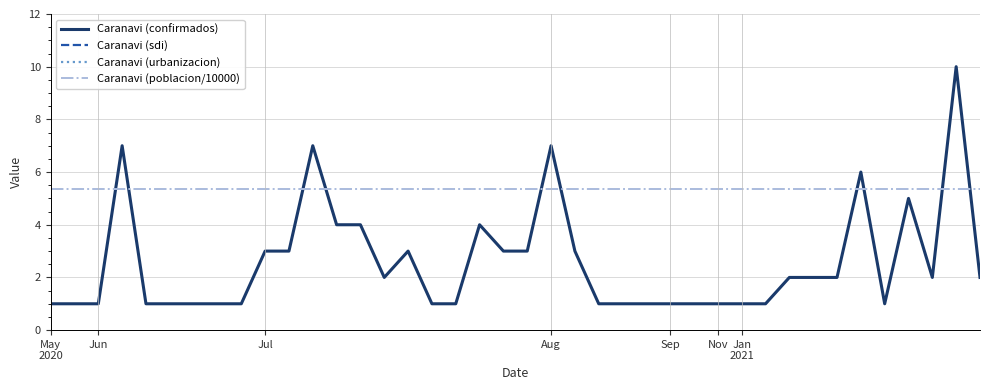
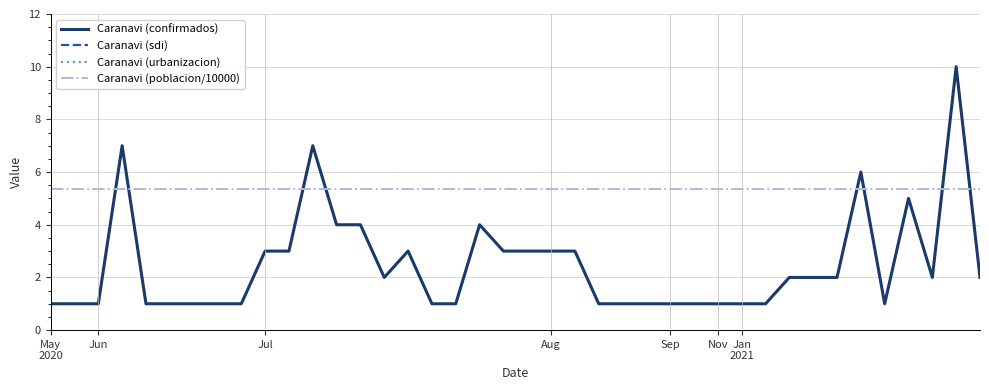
Caranavi (confirmados), Aug: 7 -> 3
